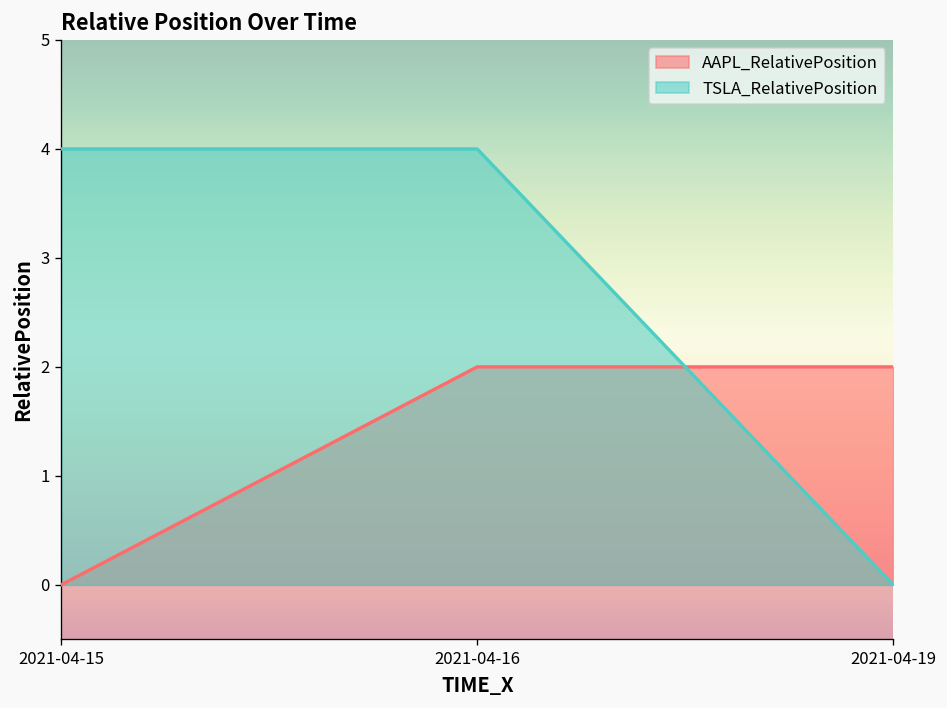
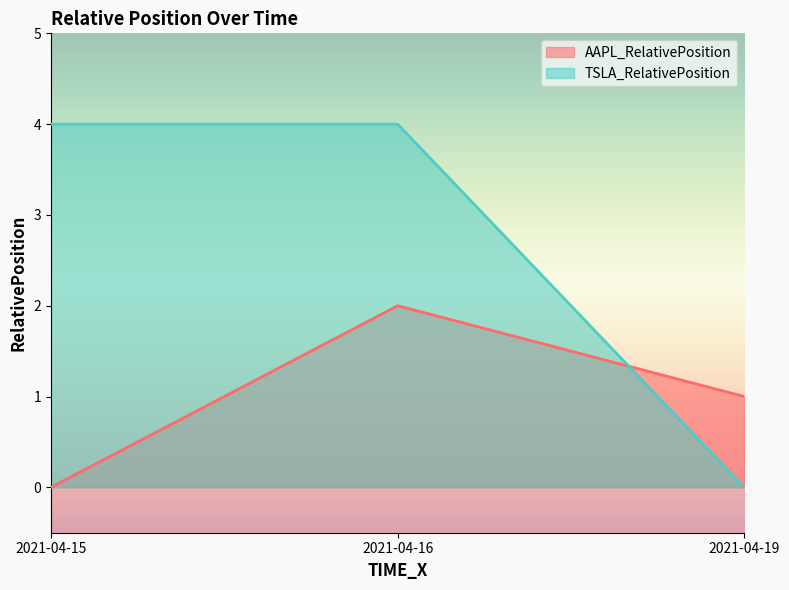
AAPL_RelativePosition, 2021-04-19: 2 -> 1
